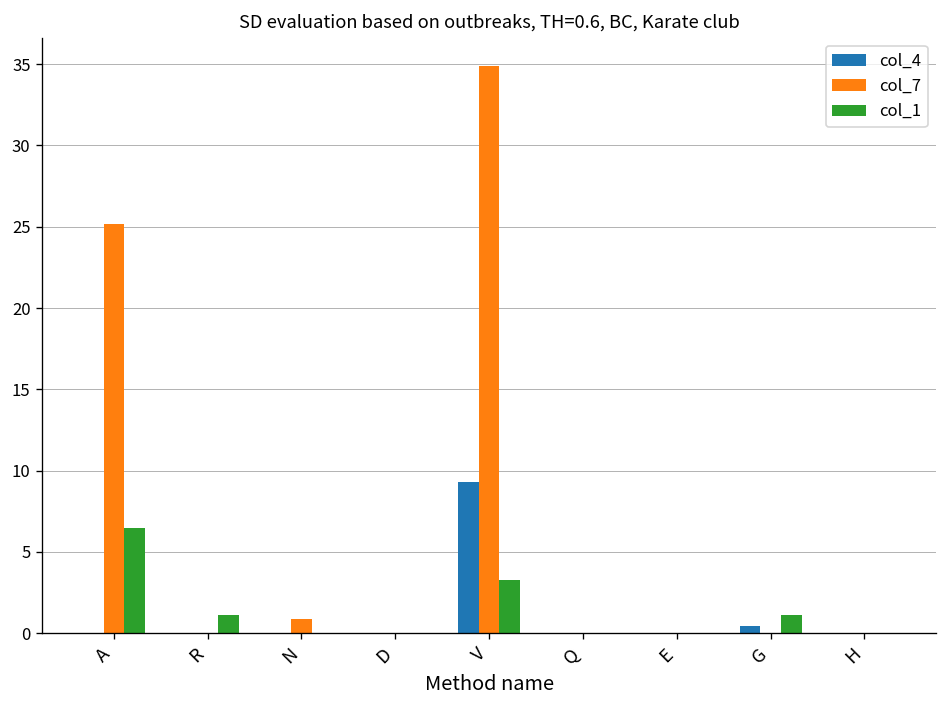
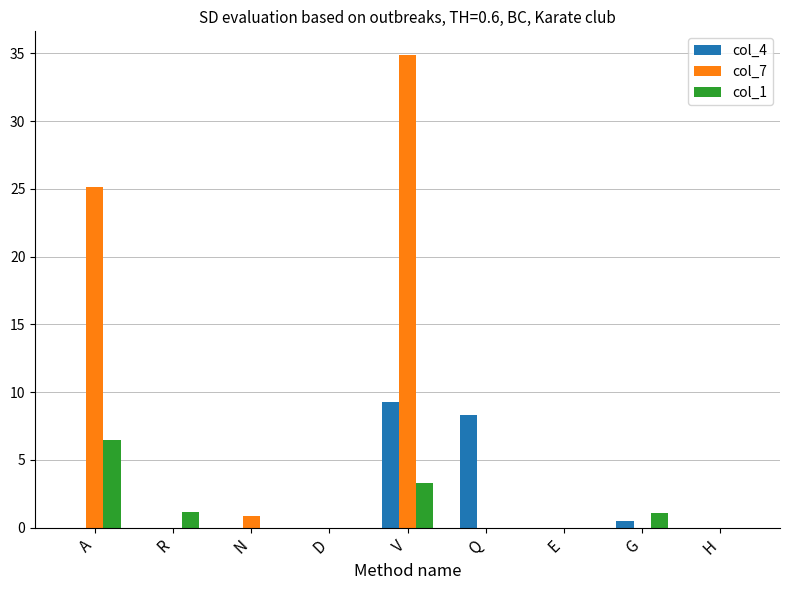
col_4, Q: 0.0 -> 8.3
